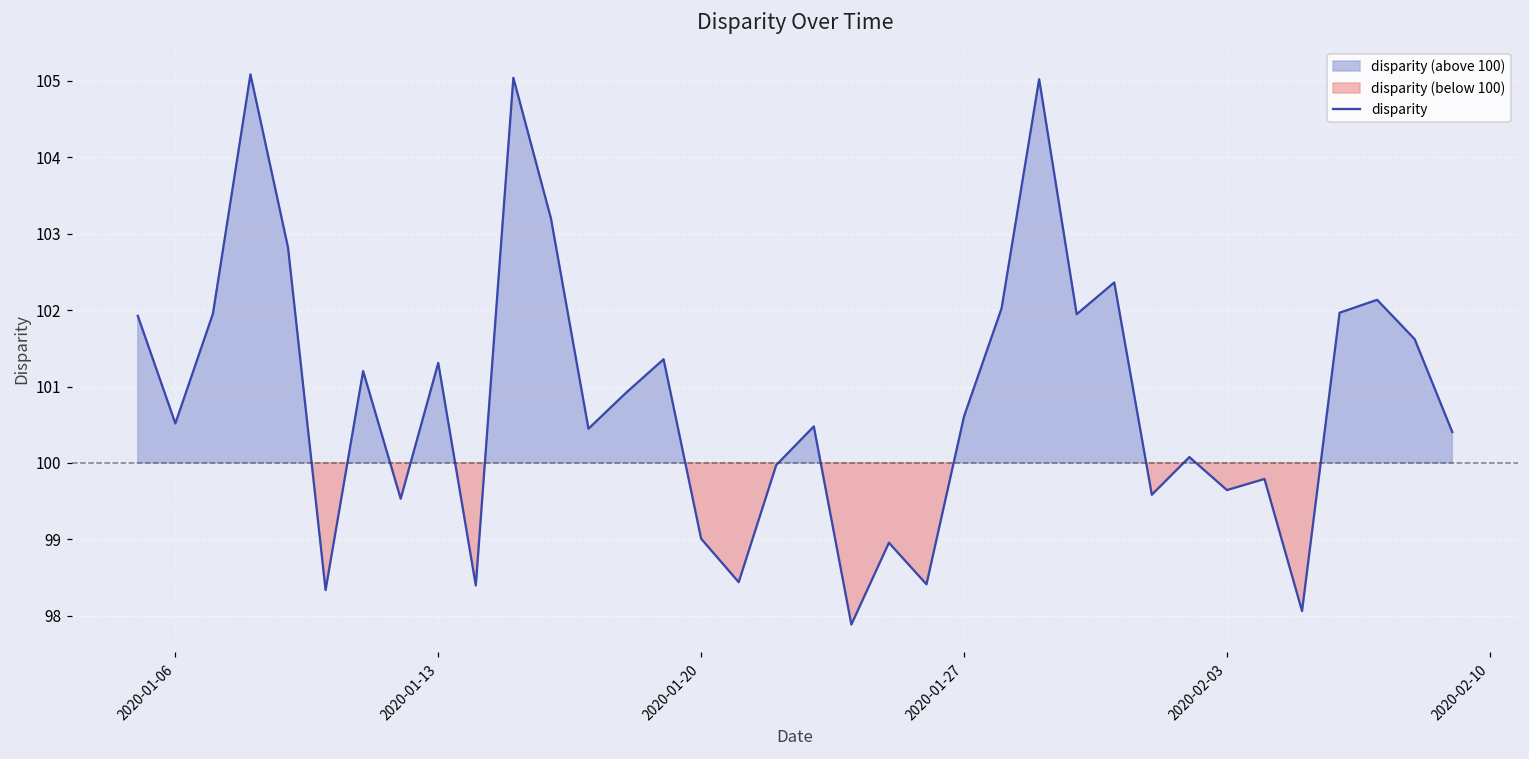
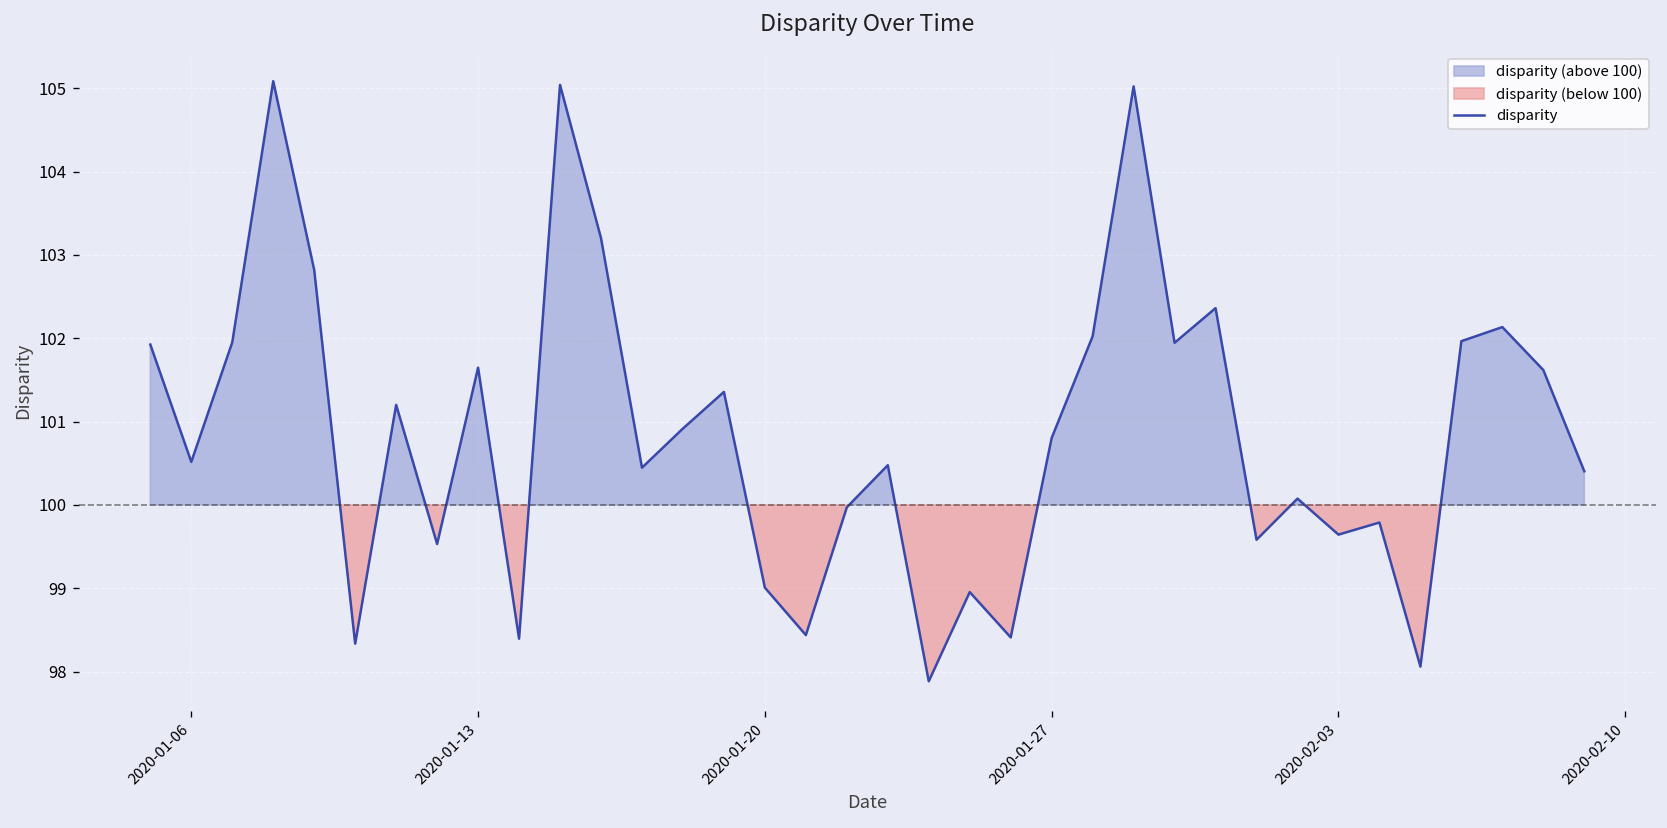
2020-01-13: 101.3 -> 101.6
2020-01-27: 100.6 -> 100.8
